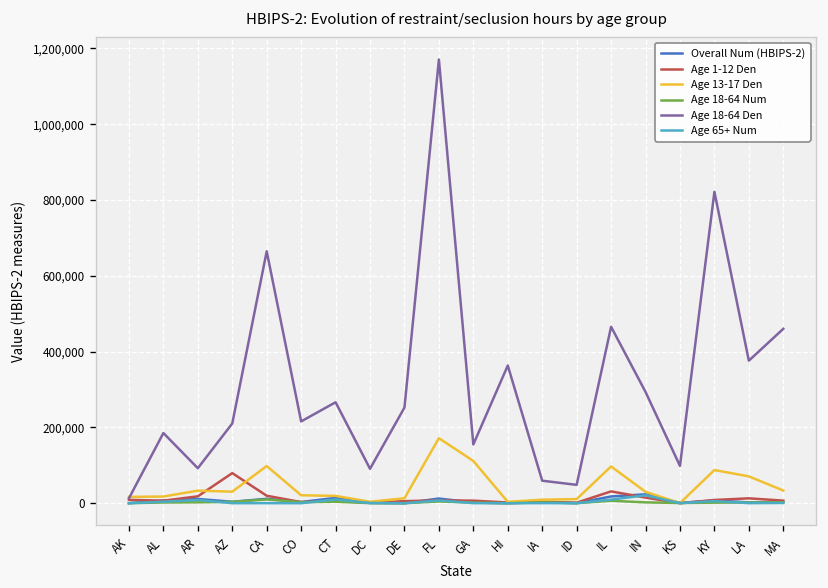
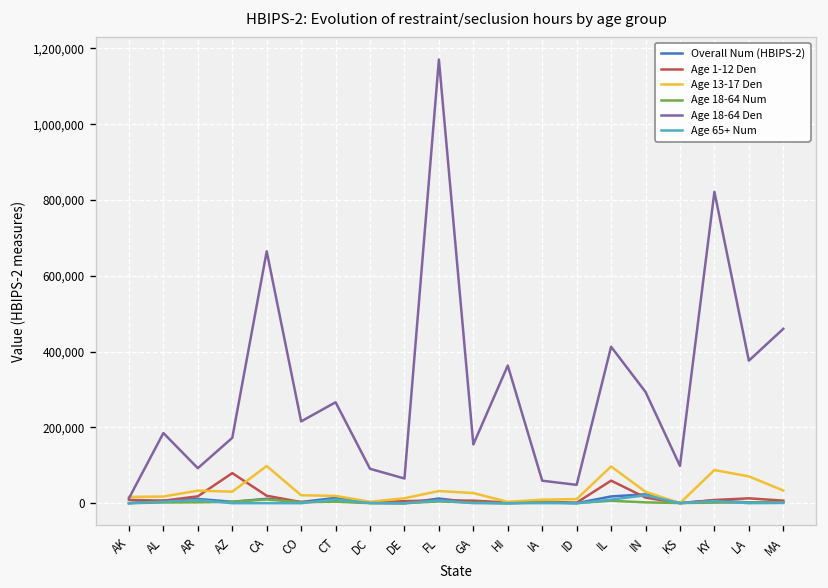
Age 18-64 Den, AZ: 210,000 -> 170,000
Age 18-64 Den, DE: 250,000 -> 70,000
Age 13-17 Den, FL: 170,000 -> 30,000
Age 13-17 Den, GA: 110,000 -> 30,000
Age 1-12 Den, IL: 30,000 -> 60,000
Age 18-64 Den, IL: 470,000 -> 410,000
